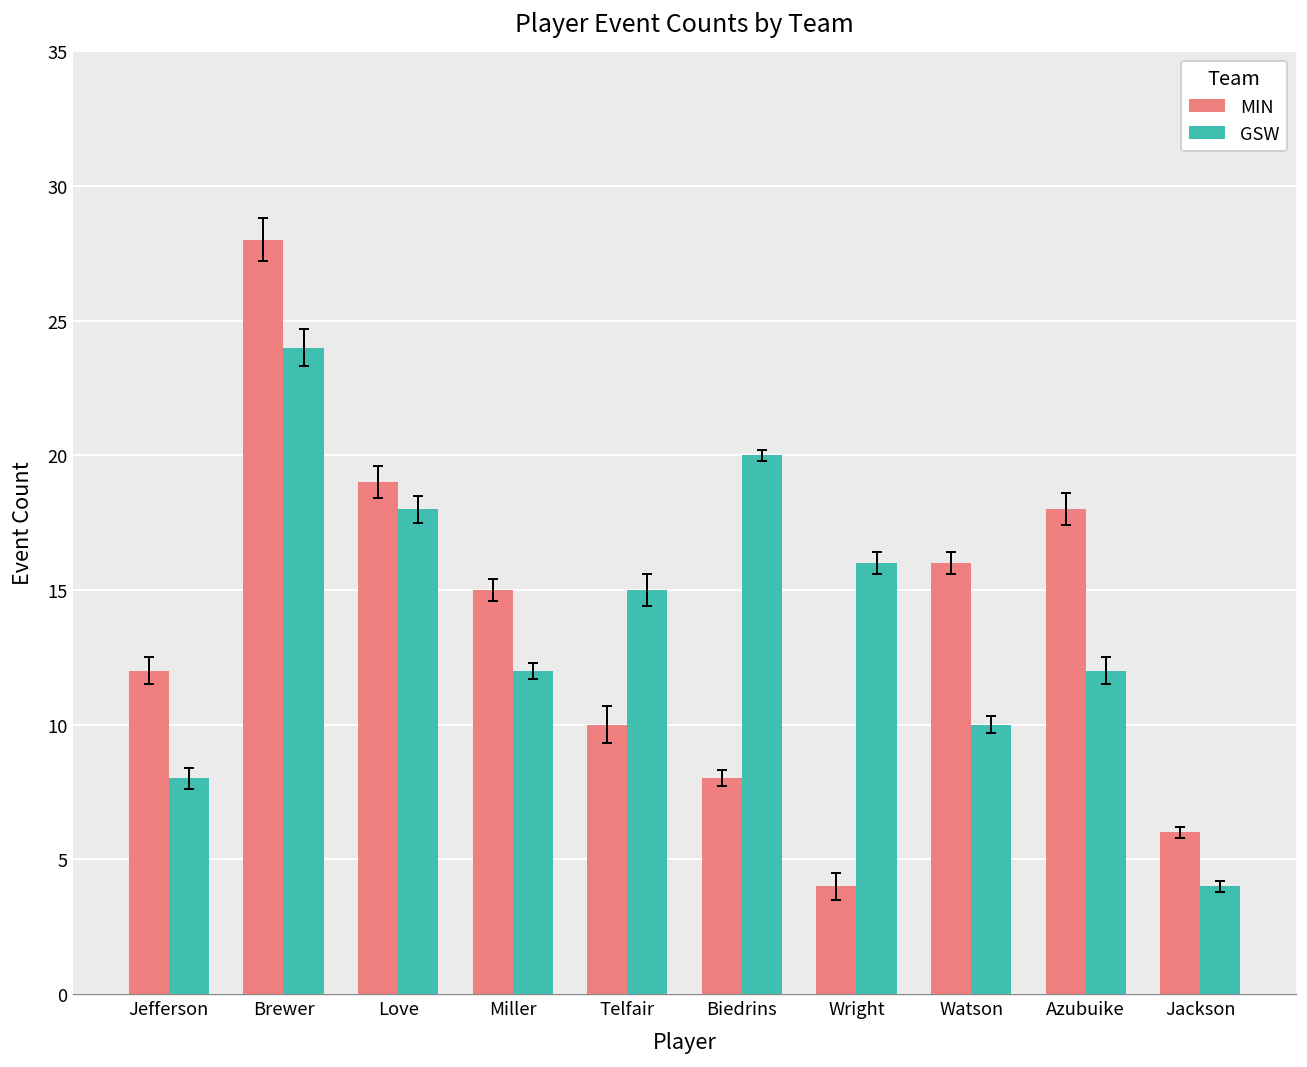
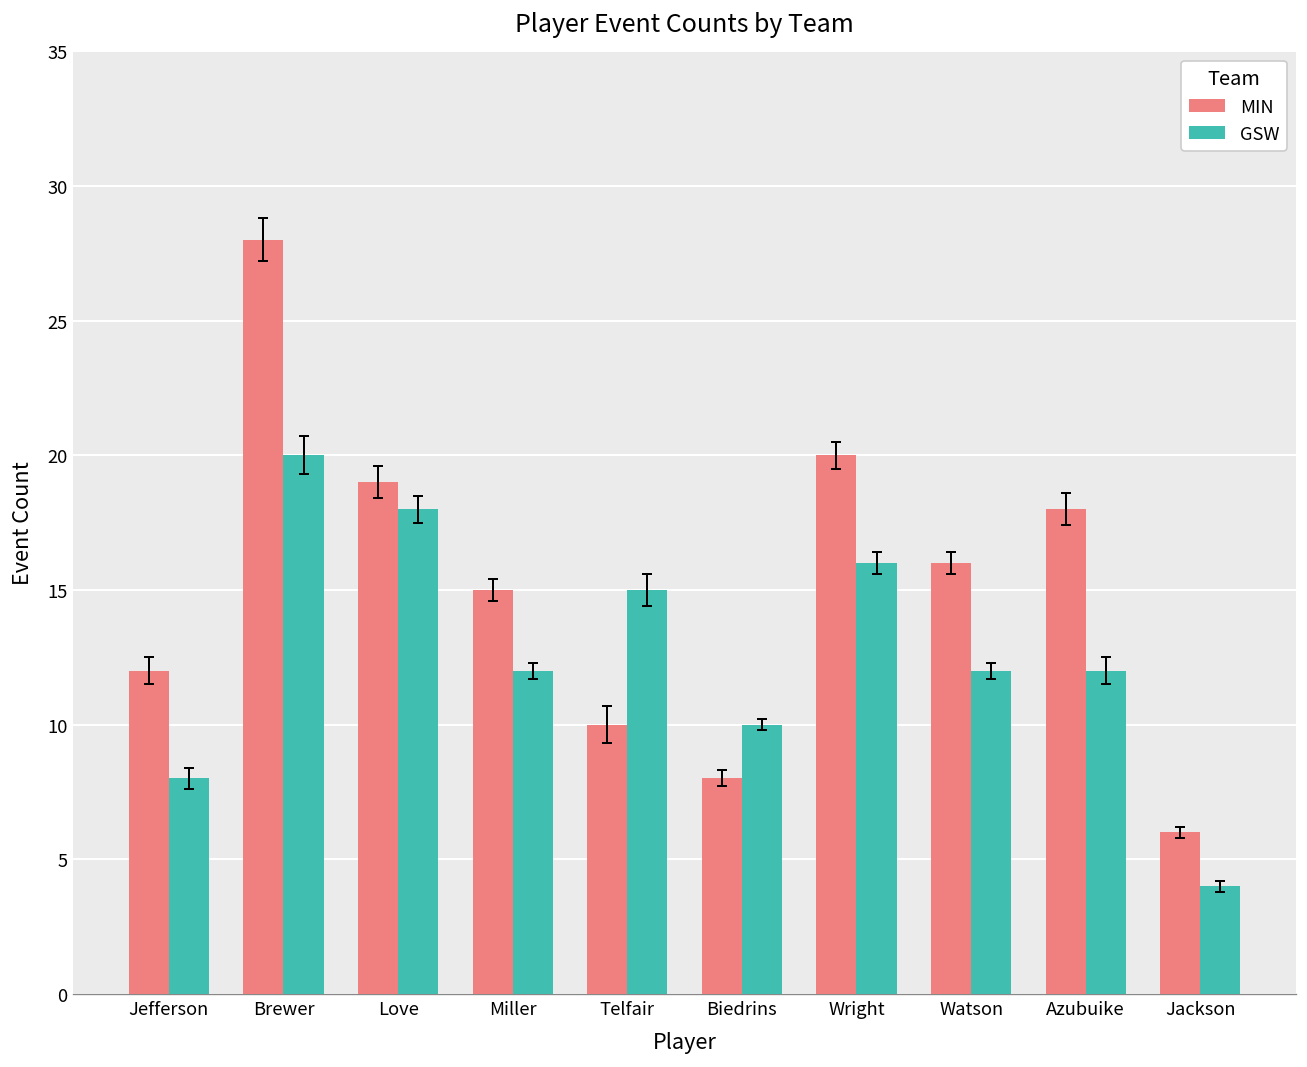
GSW, Brewer: 24 -> 20
GSW, Biedrins: 20 -> 10
MIN, Wright: 4 -> 20
GSW, Watson: 10 -> 12
